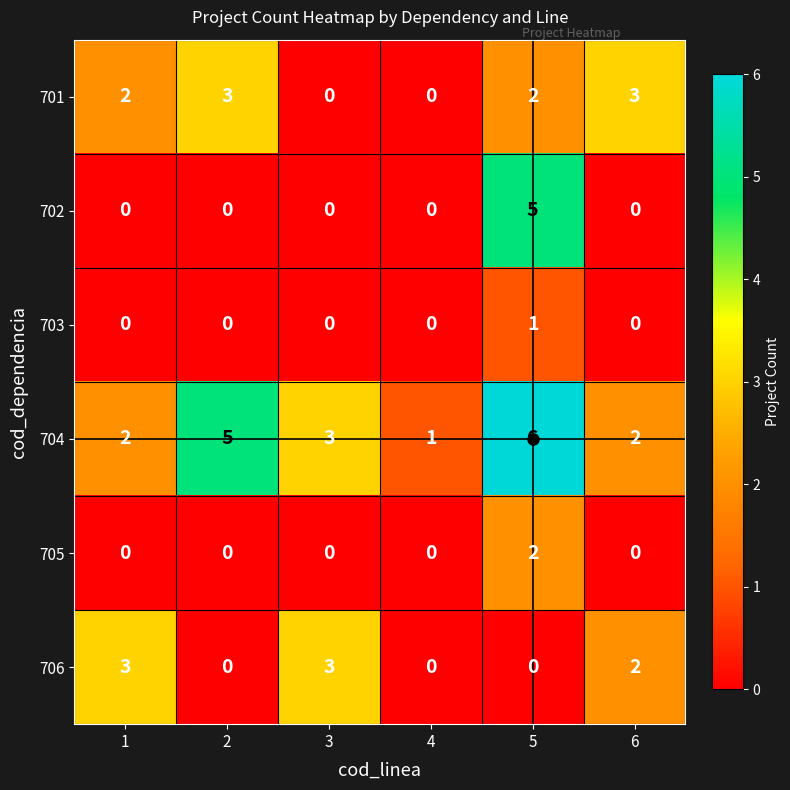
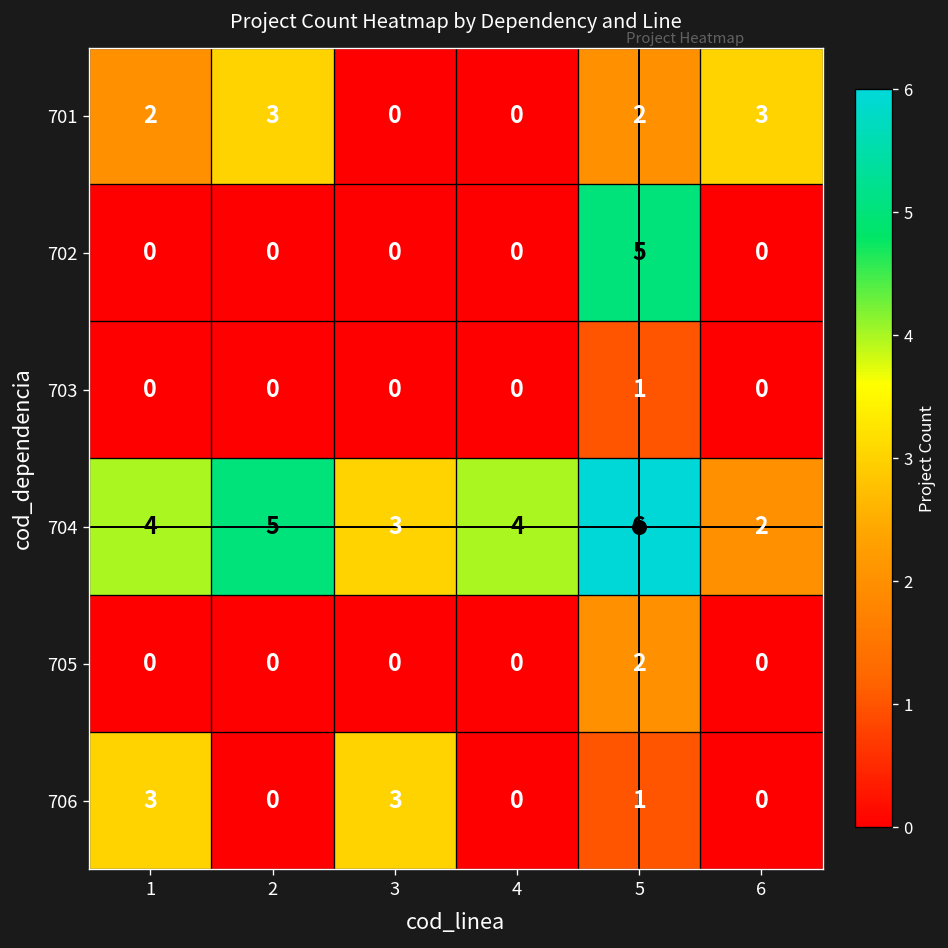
704, 1: 2 -> 4
704, 4: 1 -> 4
706, 5: 0 -> 1
706, 6: 2 -> 0
